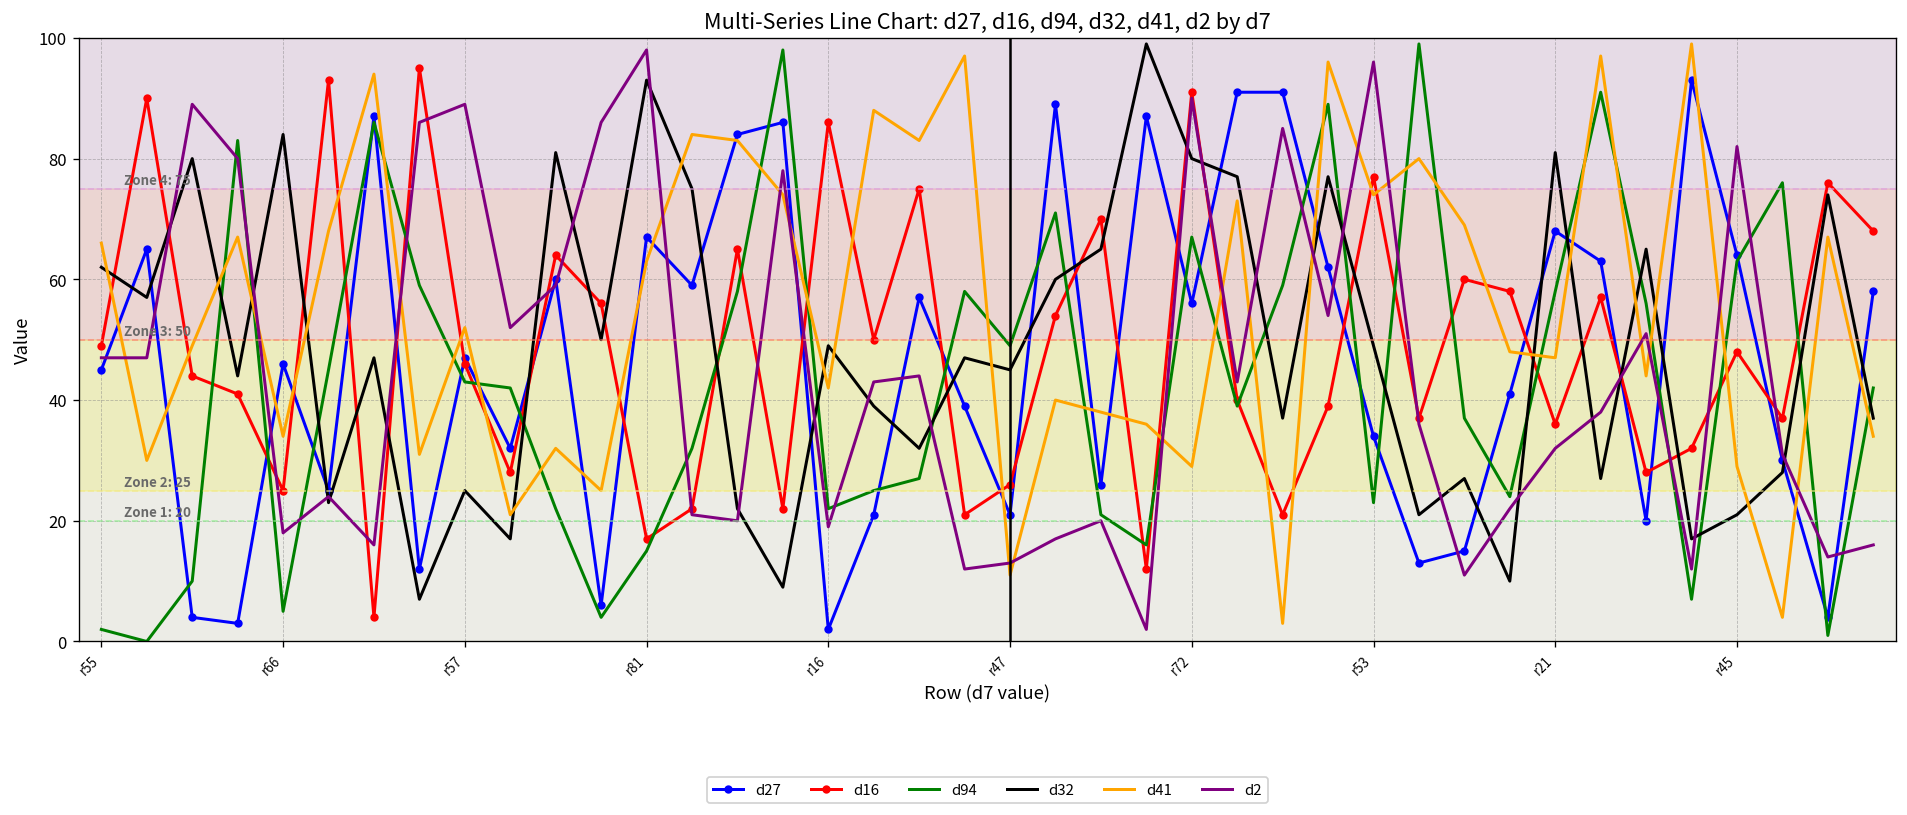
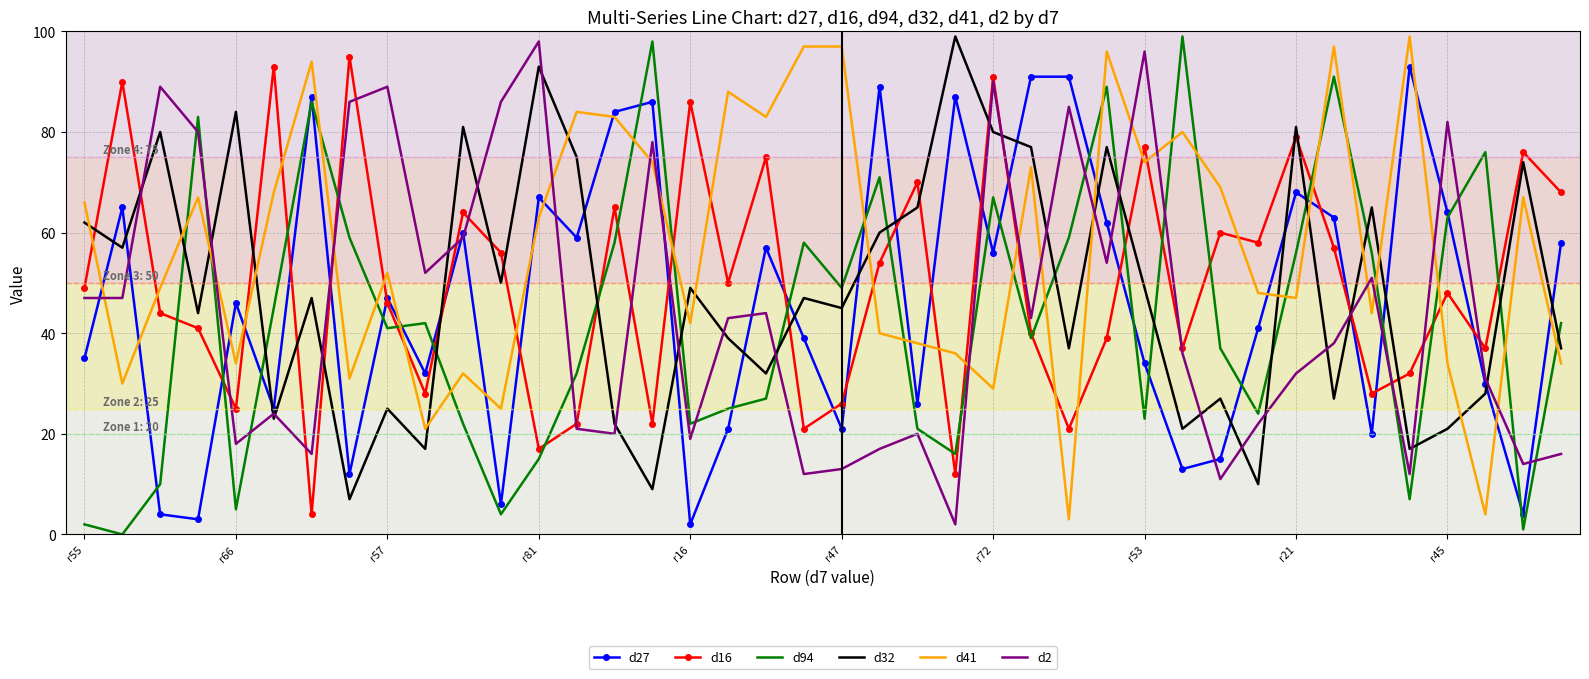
d27, r55: 45 -> 35
d94, r57: 43 -> 41
d41, r47: 11 -> 97
d16, r21: 36 -> 79
d94, r21: 58 -> 56
d41, r45: 29 -> 34
